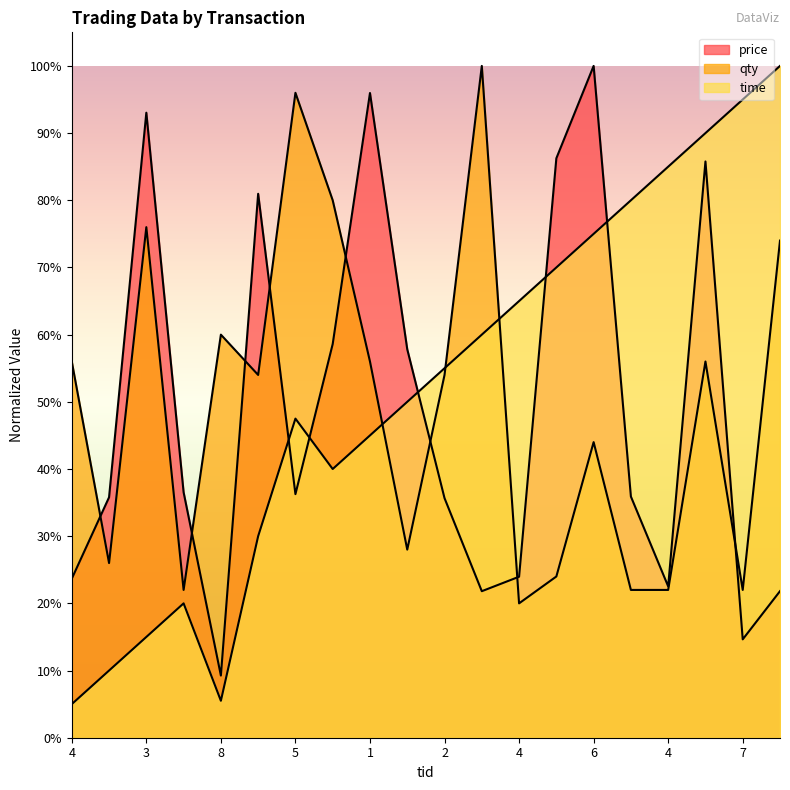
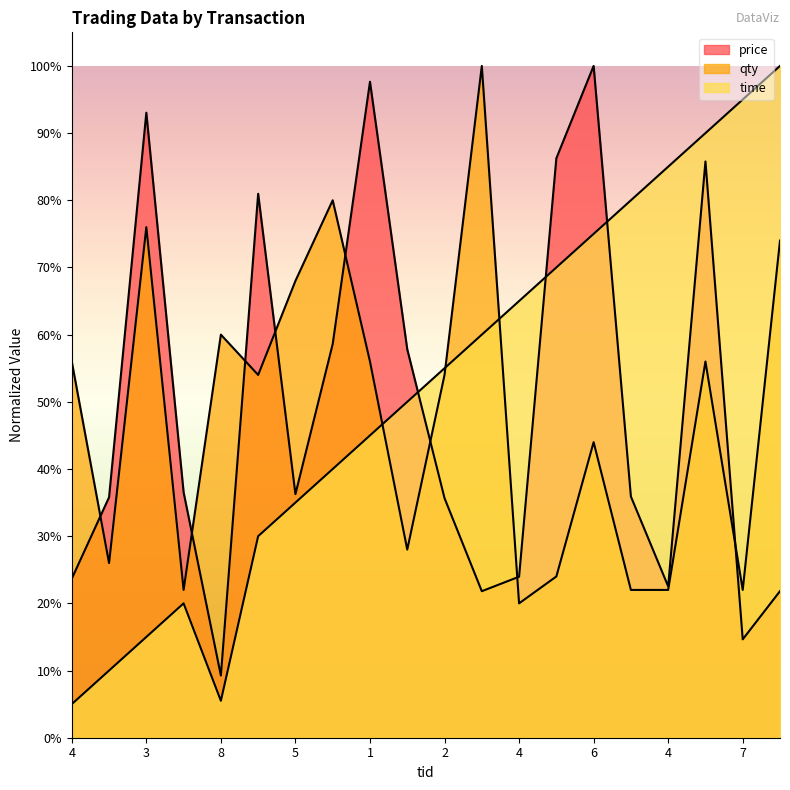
qty, 5: 96% -> 68%
time, 5: 48% -> 35%
price, 1: 96% -> 98%
